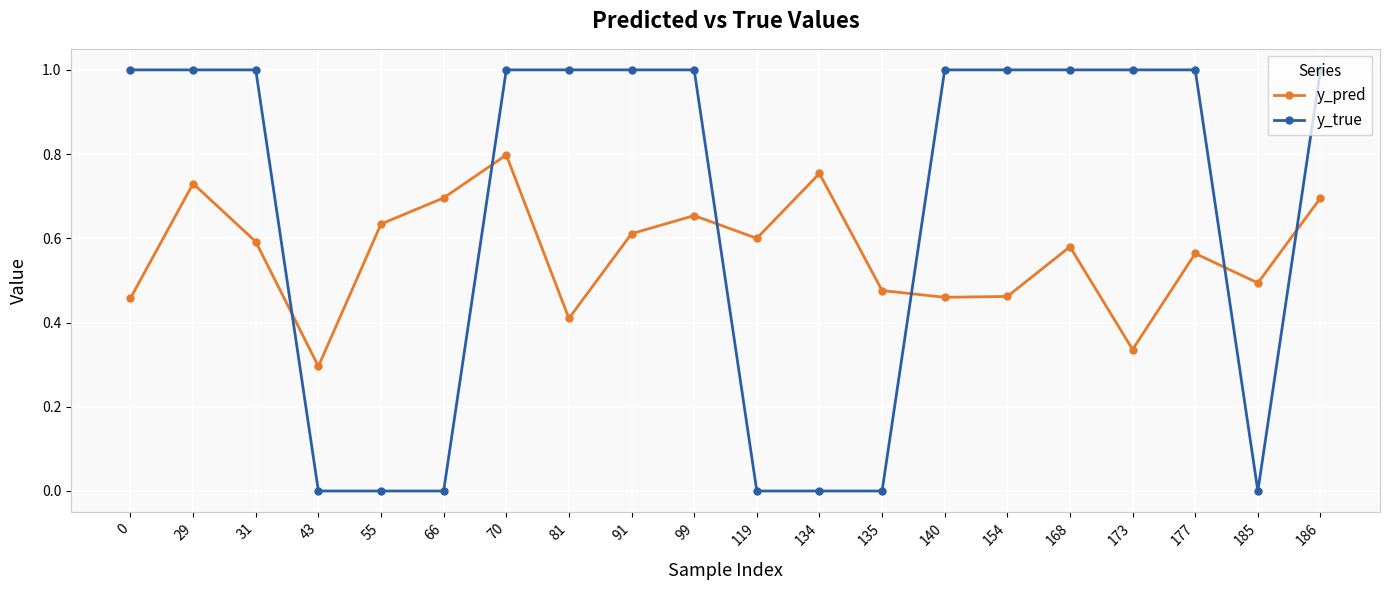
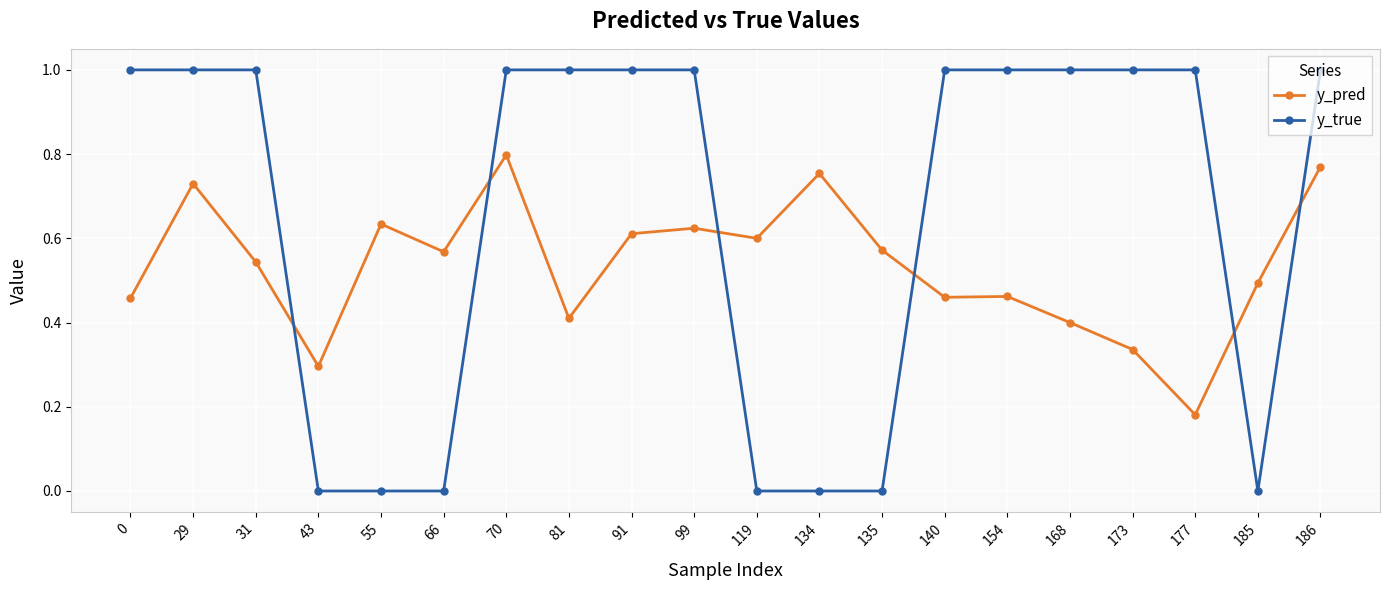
y_pred, 31: 0.59 -> 0.54
y_pred, 66: 0.70 -> 0.57
y_pred, 99: 0.65 -> 0.62
y_pred, 135: 0.48 -> 0.57
y_pred, 168: 0.58 -> 0.40
y_pred, 177: 0.56 -> 0.18
y_pred, 186: 0.70 -> 0.77
